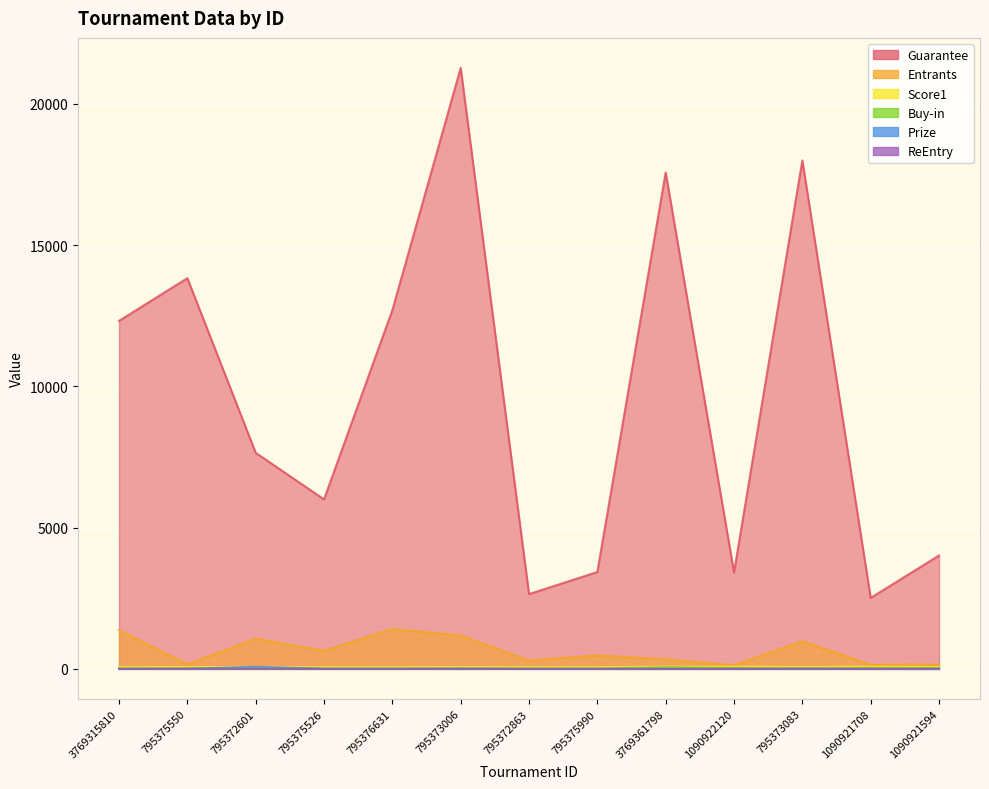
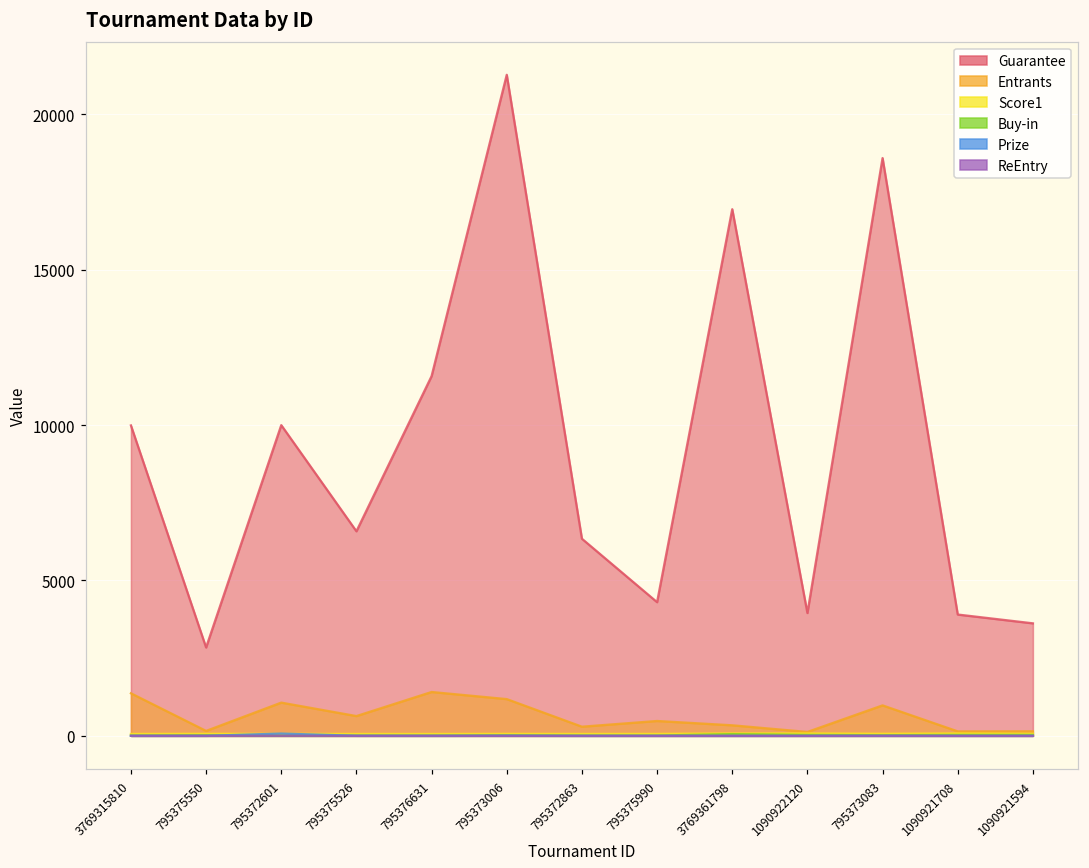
Guarantee, 3769315810: 12300 -> 10000
Guarantee, 795375550: 13800 -> 2800
Guarantee, 795372601: 7600 -> 10000
Guarantee, 795375526: 6000 -> 6600
Guarantee, 795376631: 12700 -> 11600
Guarantee, 795372863: 2600 -> 6300
Guarantee, 795375990: 3400 -> 4300
Guarantee, 3769361798: 17600 -> 17000
Guarantee, 1090922120: 3400 -> 4000
Guarantee, 795373083: 18000 -> 18600
Guarantee, 1090921708: 2500 -> 3900
Guarantee, 1090921594: 4000 -> 3600
